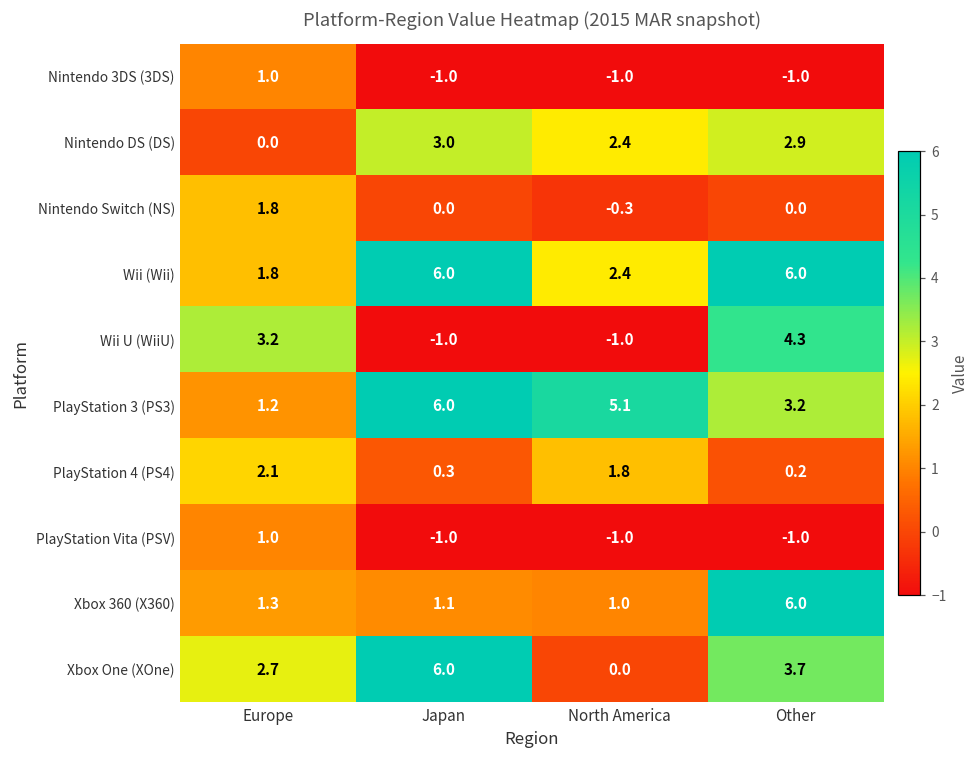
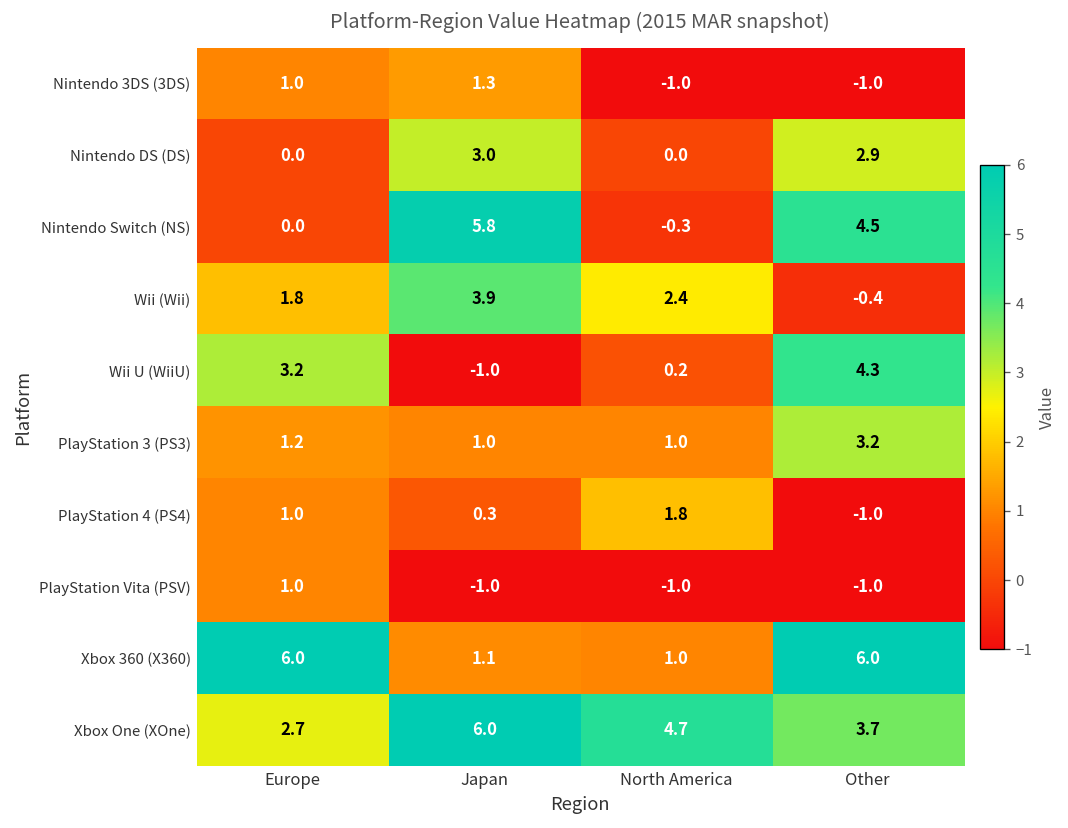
Nintendo 3DS (3DS), Japan: -1.0 -> 1.3
Nintendo DS (DS), North America: 2.4 -> 0.0
Nintendo Switch (NS), Europe: 1.8 -> 0.0
Nintendo Switch (NS), Japan: 0.0 -> 5.8
Nintendo Switch (NS), Other: 0.0 -> 4.5
Wii (Wii), Japan: 6.0 -> 3.9
Wii (Wii), Other: 6.0 -> -0.4
Wii U (WiiU), North America: -1.0 -> 0.2
PlayStation 3 (PS3), Japan: 6.0 -> 1.0
PlayStation 3 (PS3), North America: 5.1 -> 1.0
PlayStation 4 (PS4), Europe: 2.1 -> 1.0
PlayStation 4 (PS4), Other: 0.2 -> -1.0
Xbox 360 (X360), Europe: 1.3 -> 6.0
Xbox One (XOne), North America: 0.0 -> 4.7
